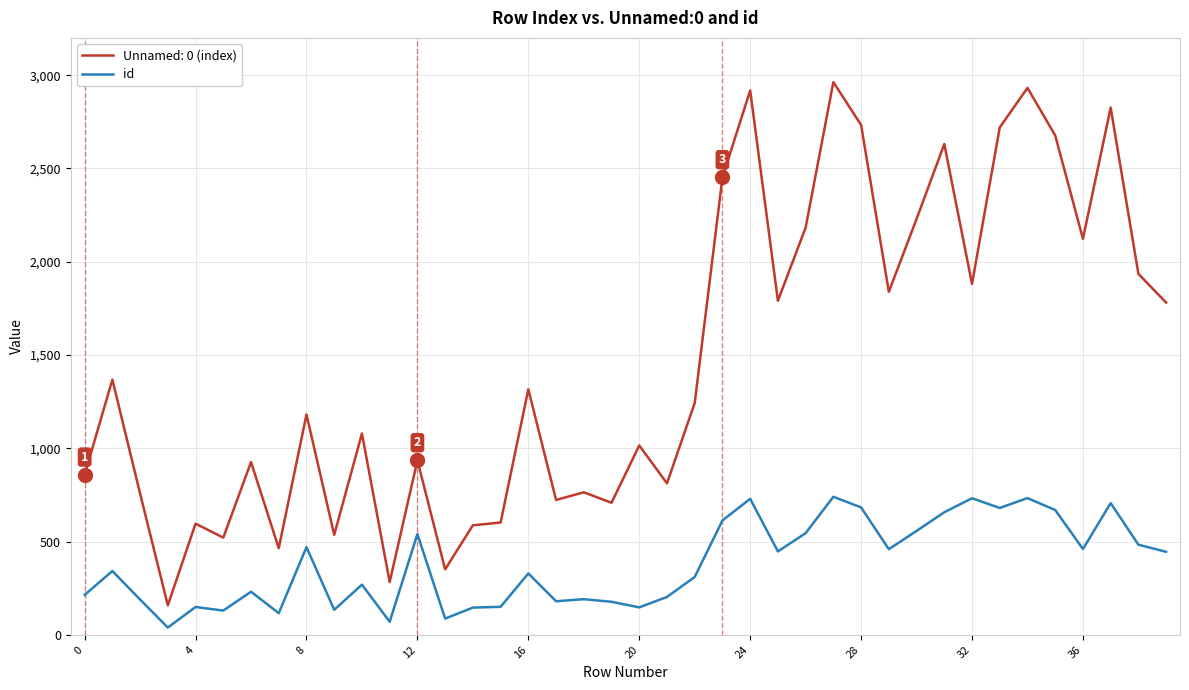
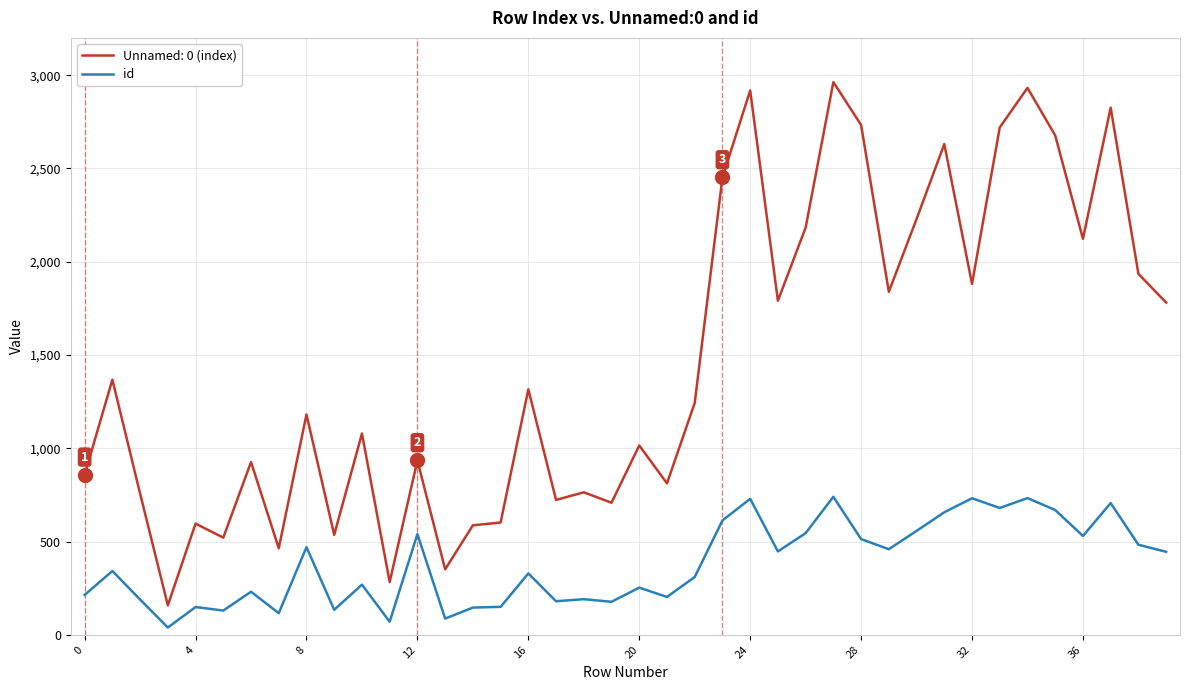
id, 20: 150 -> 250
id, 28: 680 -> 510
id, 36: 460 -> 530
